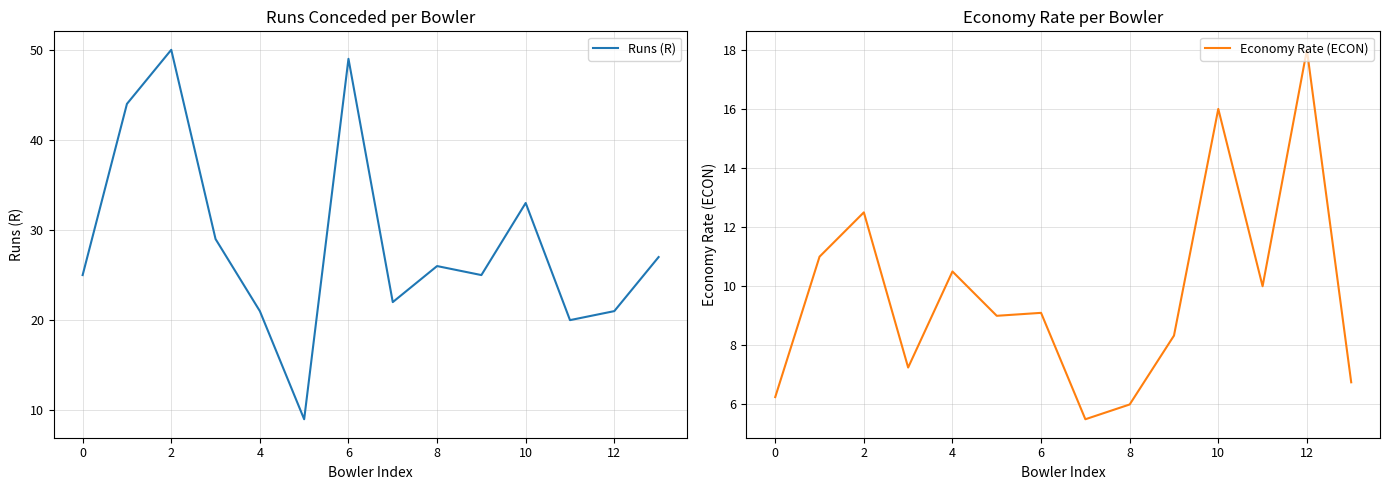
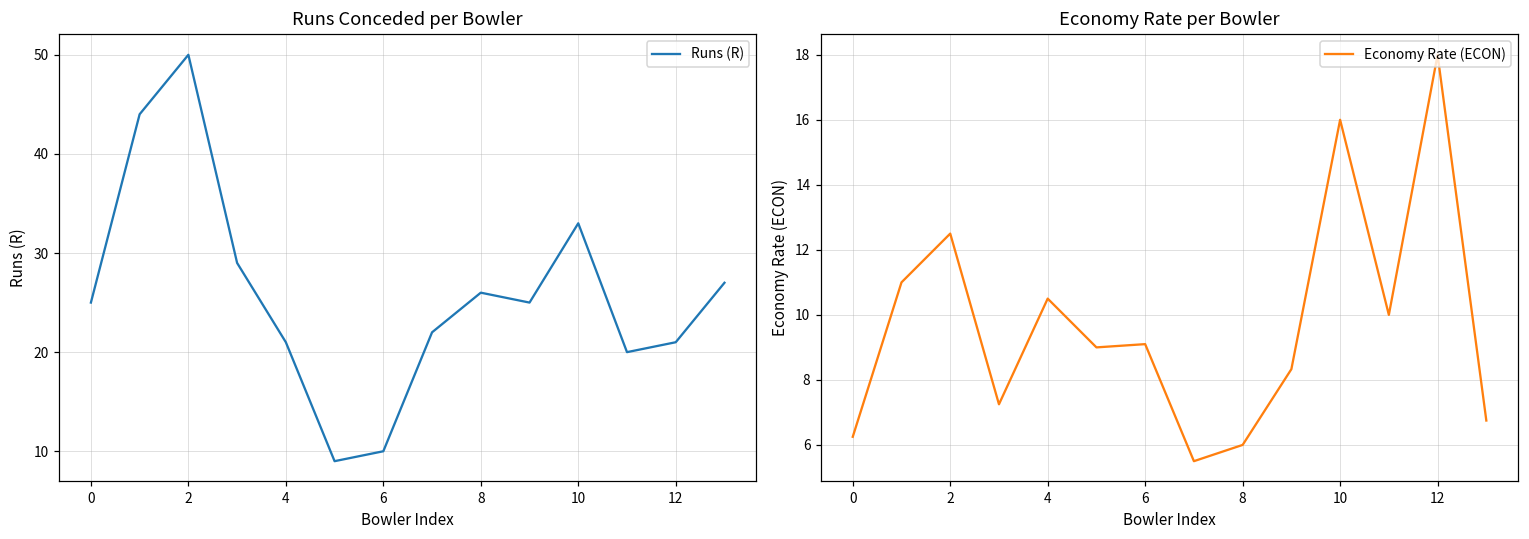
Runs Conceded per Bowler, 6: 49 -> 10
